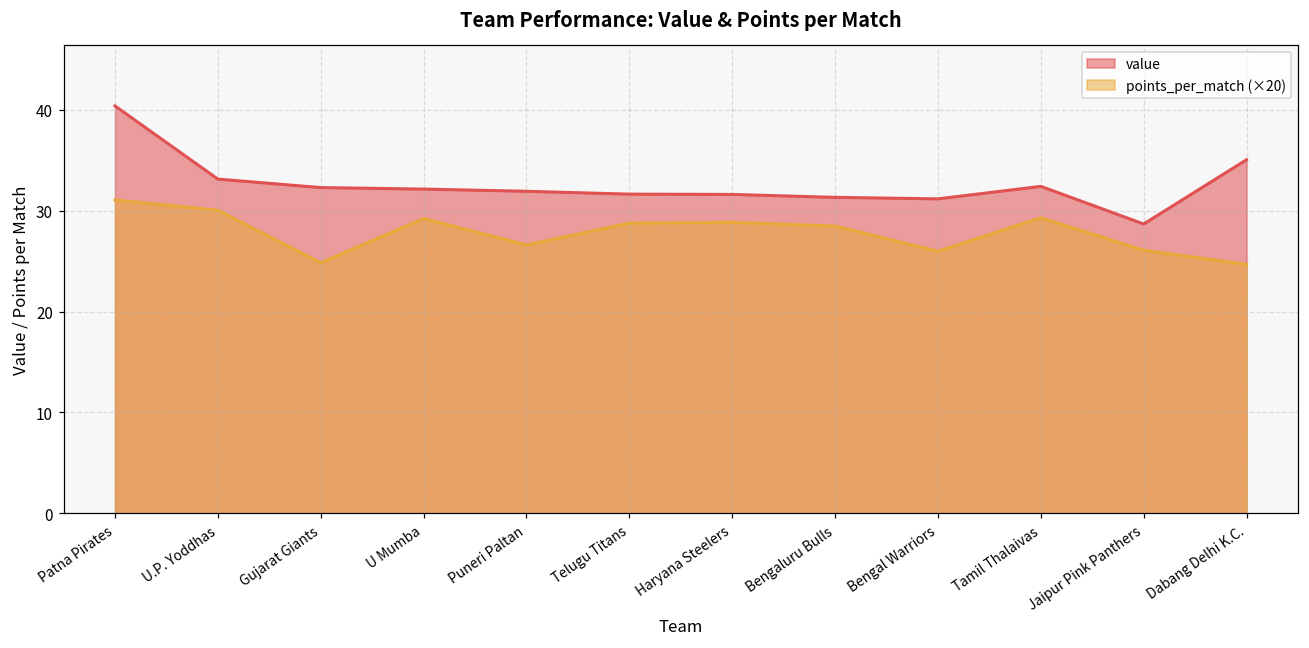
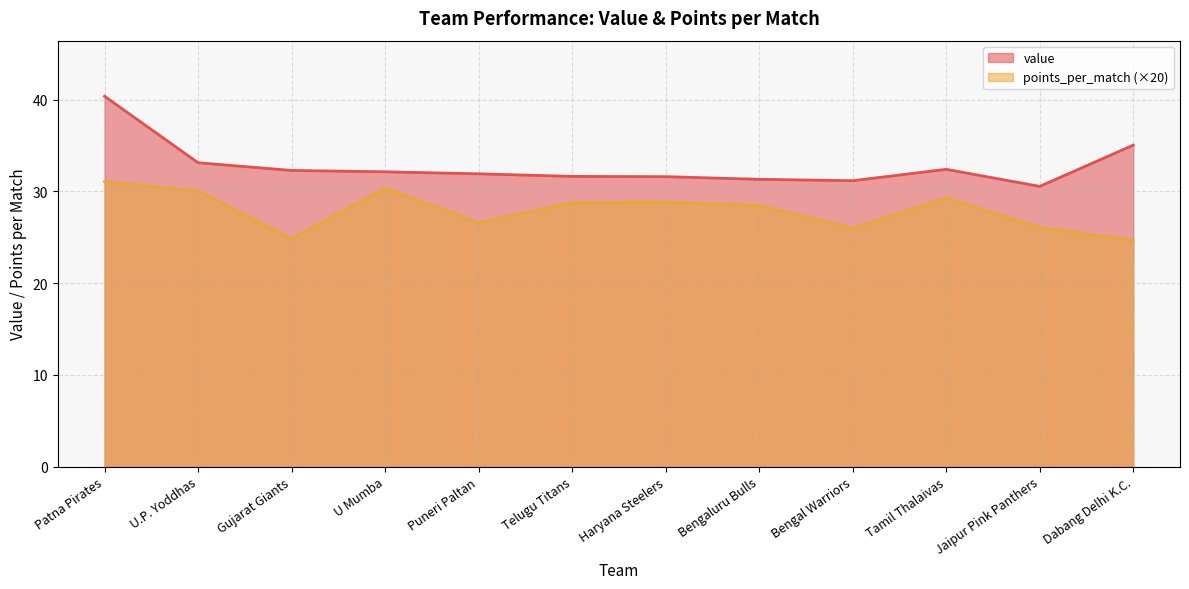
points_per_match (×20), U Mumba: 29 -> 30
value, Jaipur Pink Panthers: 29 -> 31
